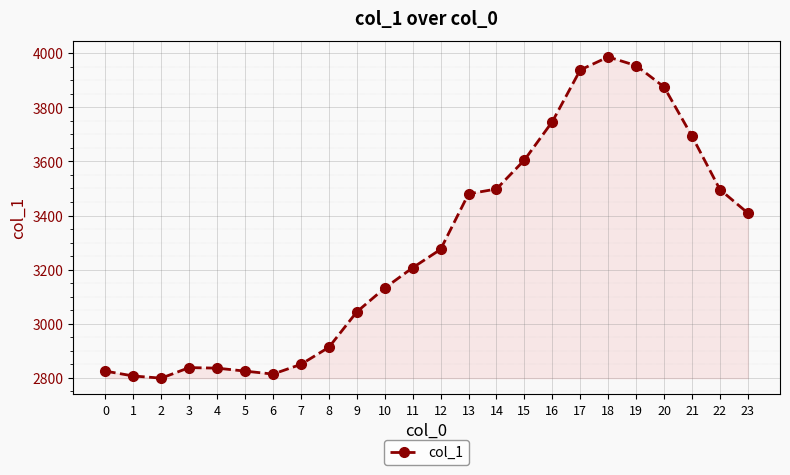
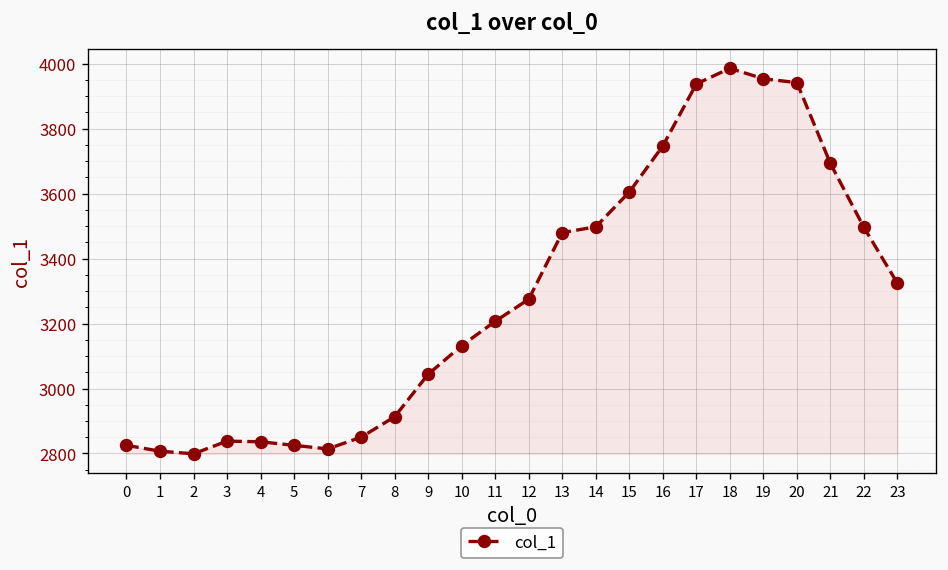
20: 3880 -> 3940
23: 3410 -> 3320
